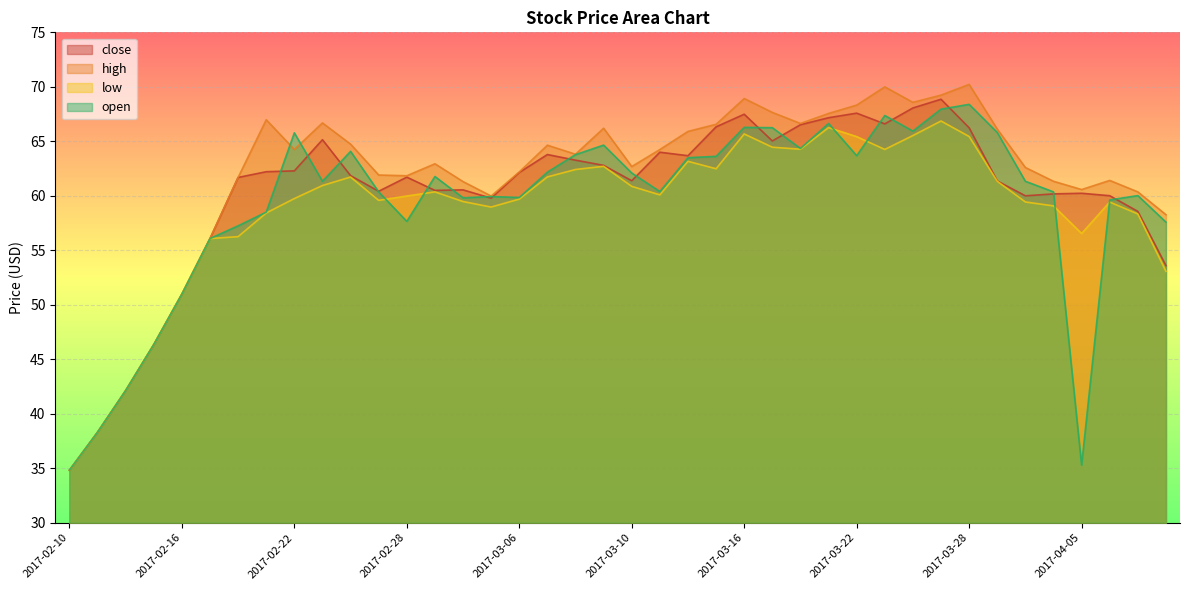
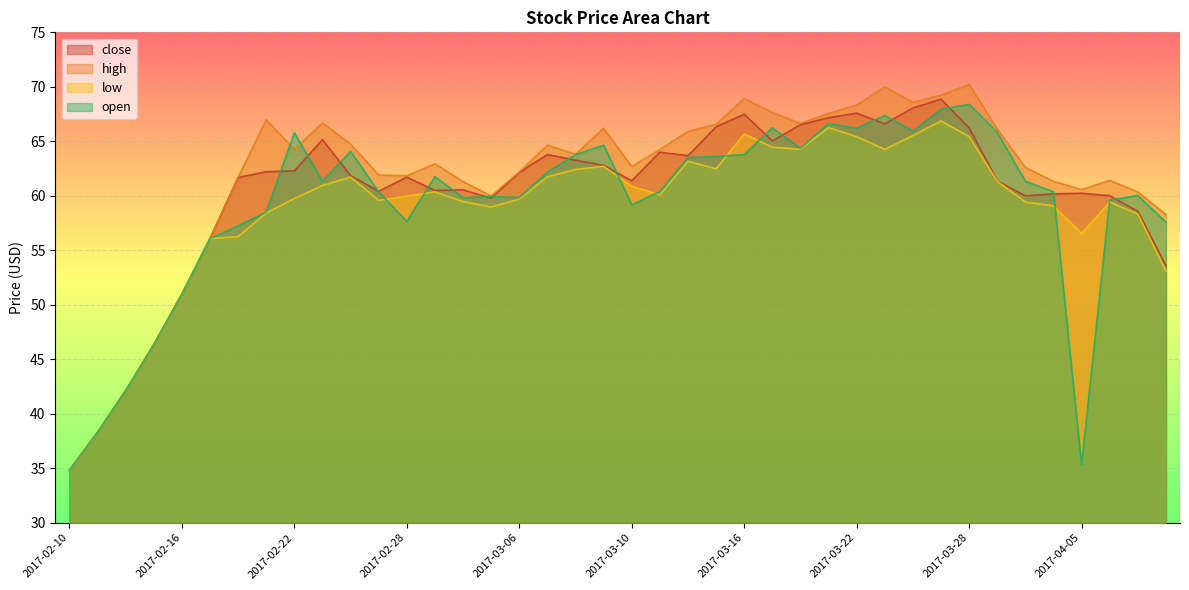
open, 2017-03-10: 62.1 -> 59.2
open, 2017-03-16: 66.3 -> 63.8
open, 2017-03-22: 63.7 -> 66.2
